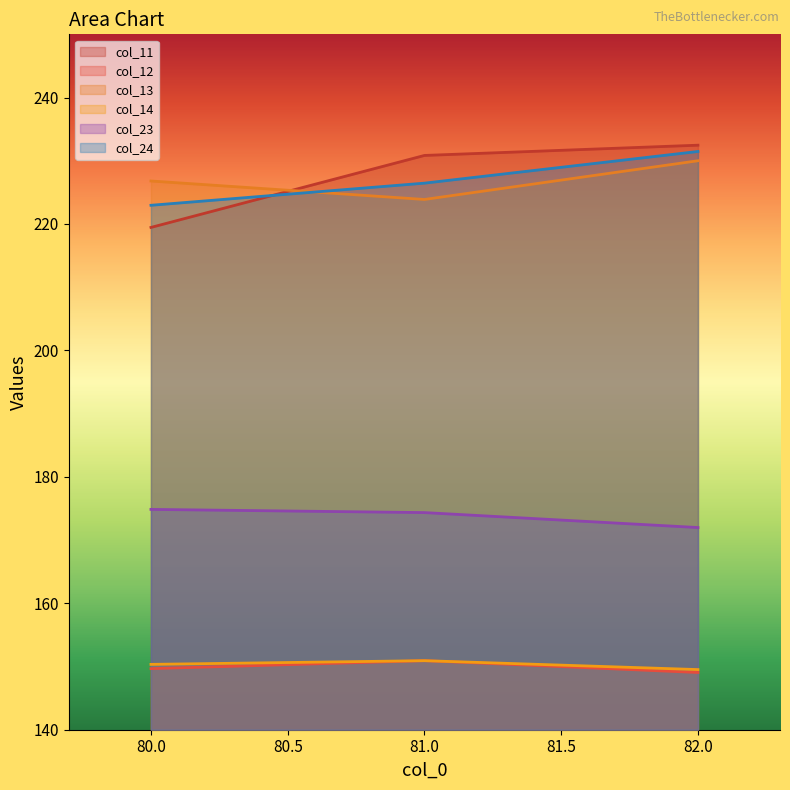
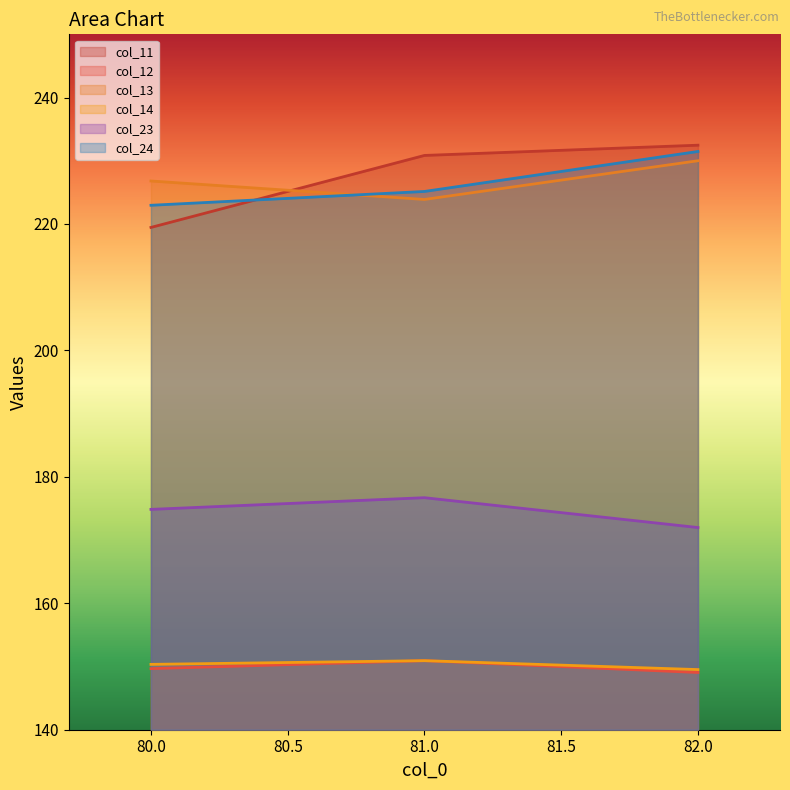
col_23, 81.0: 174 -> 177
col_24, 81.0: 226 -> 225
